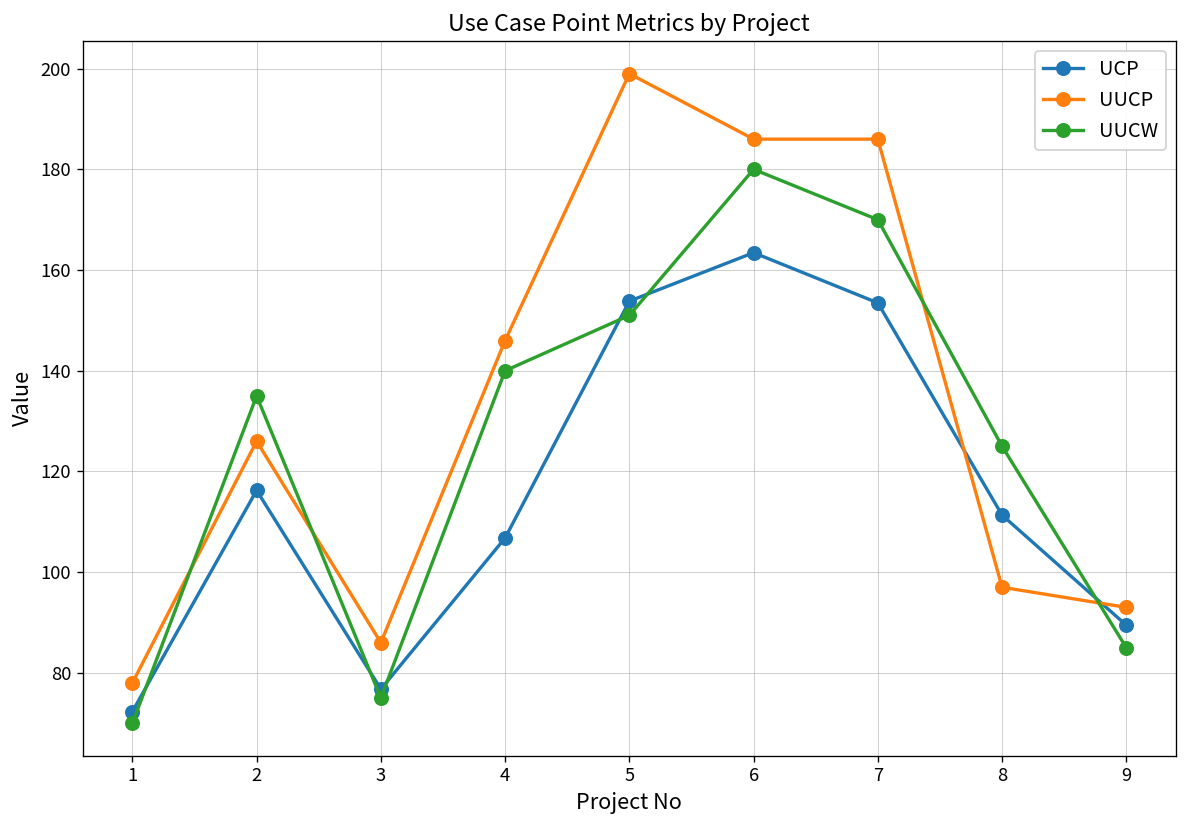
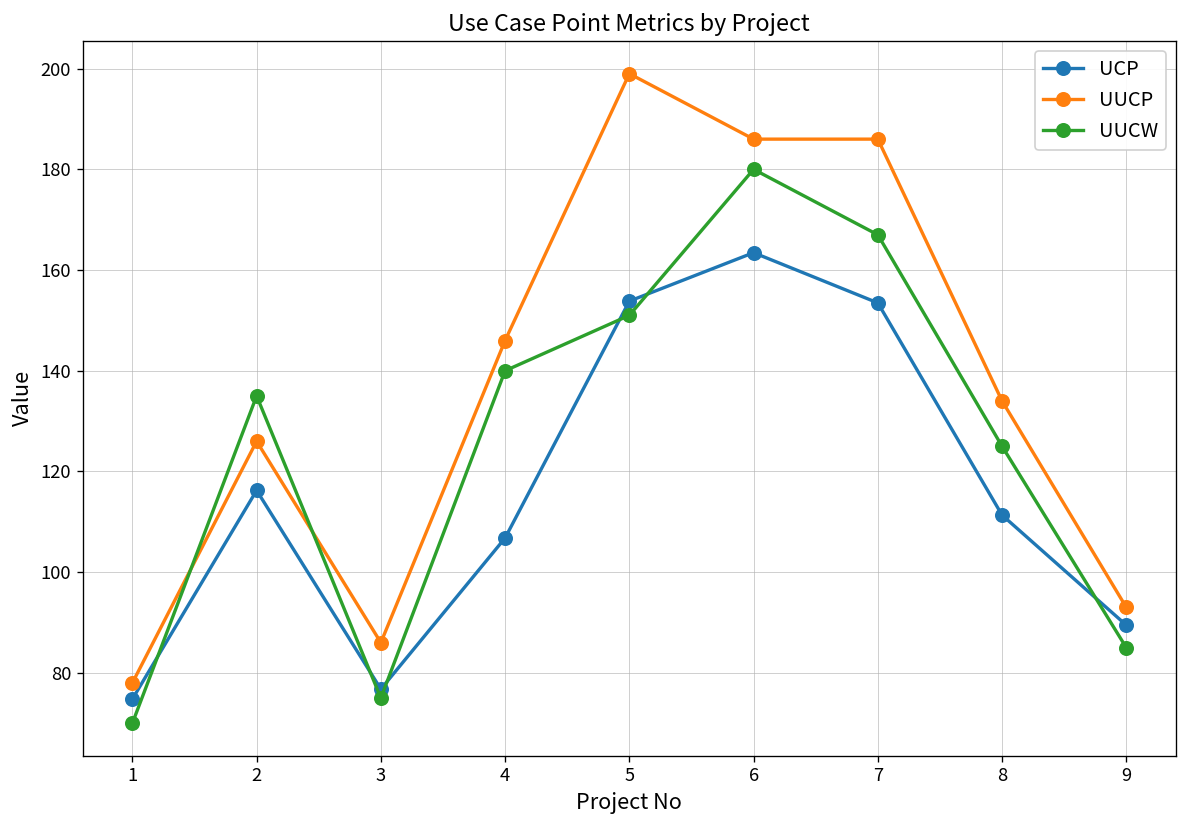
UCP, 1: 72 -> 75
UUCW, 7: 170 -> 167
UUCP, 8: 97 -> 134
